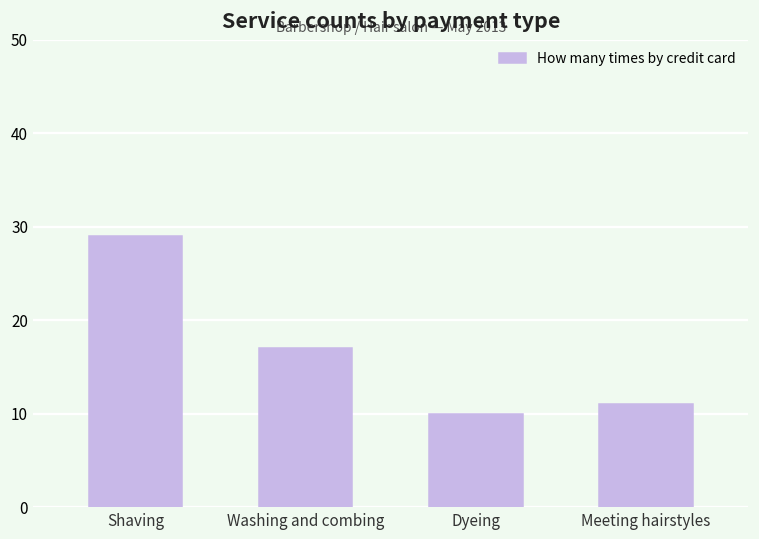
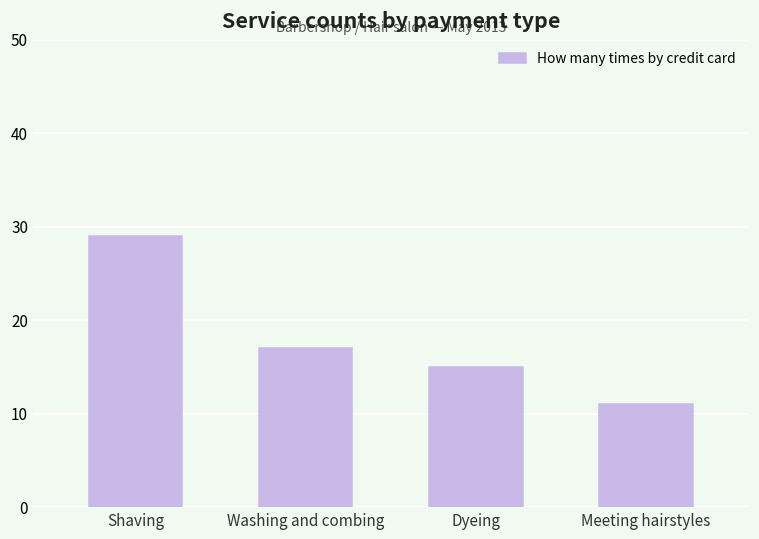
Dyeing: 10 -> 15
